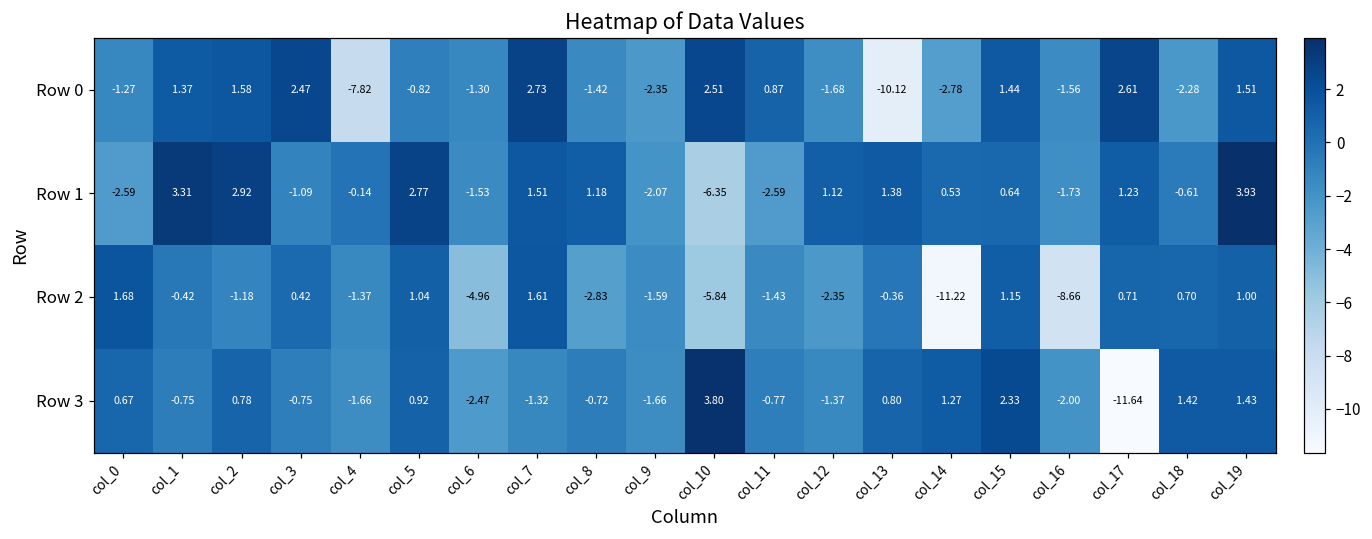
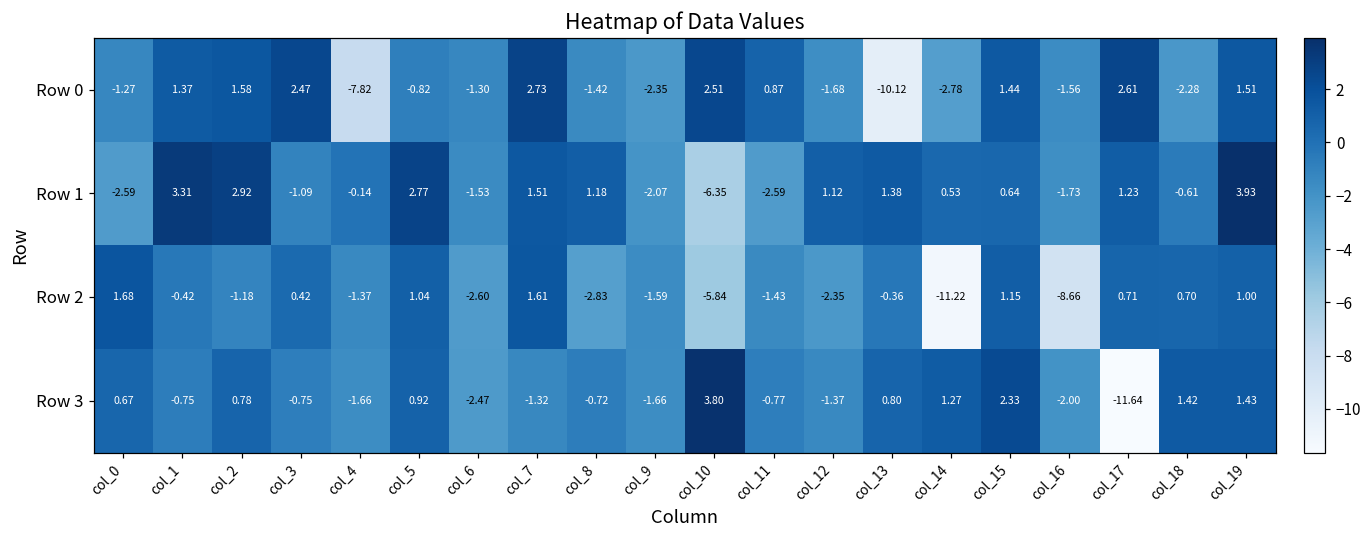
Row 2, col_6: -4.96 -> -2.60
